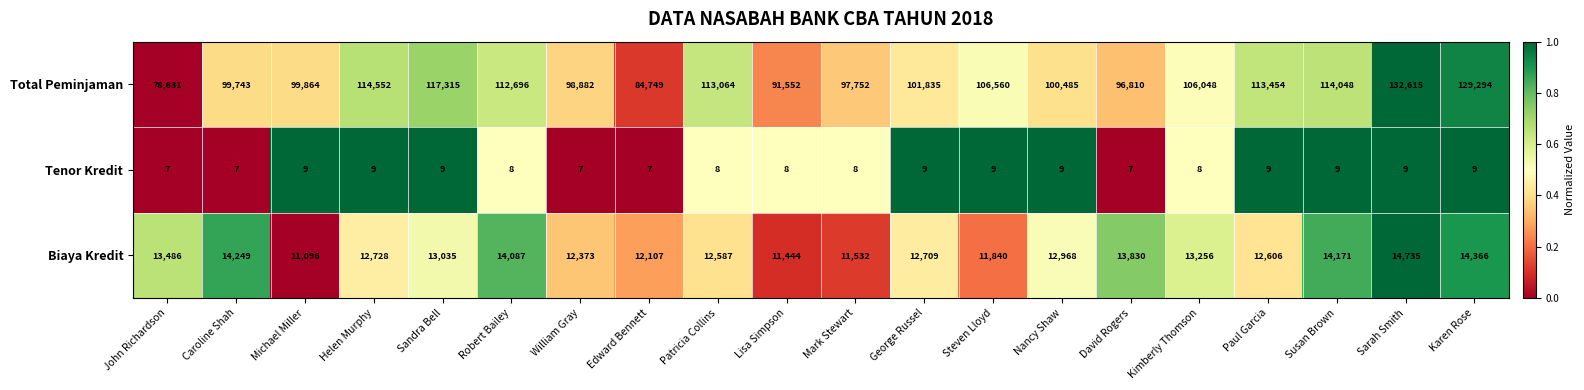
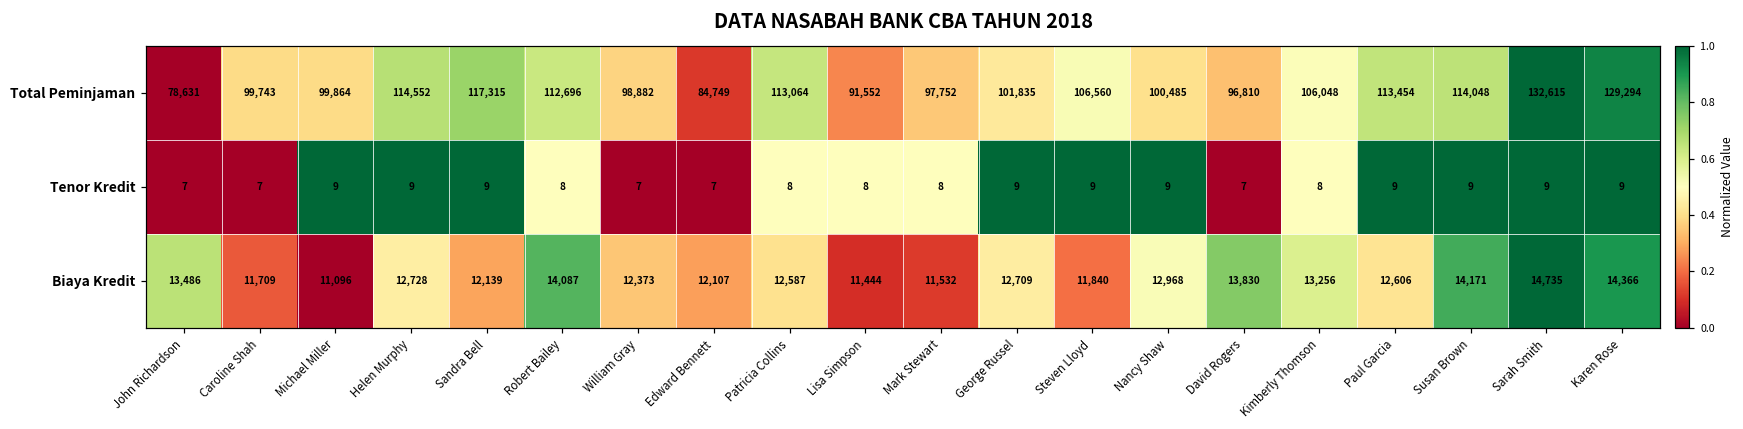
Biaya Kredit, Caroline Shah: 14,249 -> 11,709
Biaya Kredit, Sandra Bell: 13,035 -> 12,139
